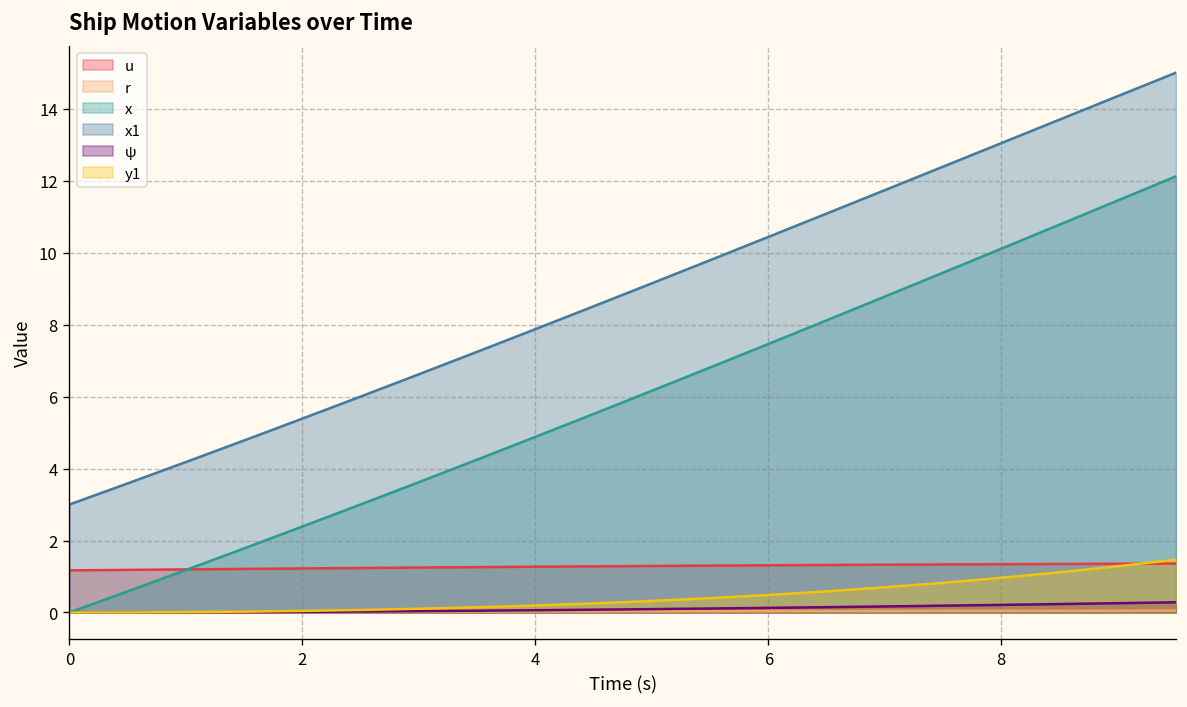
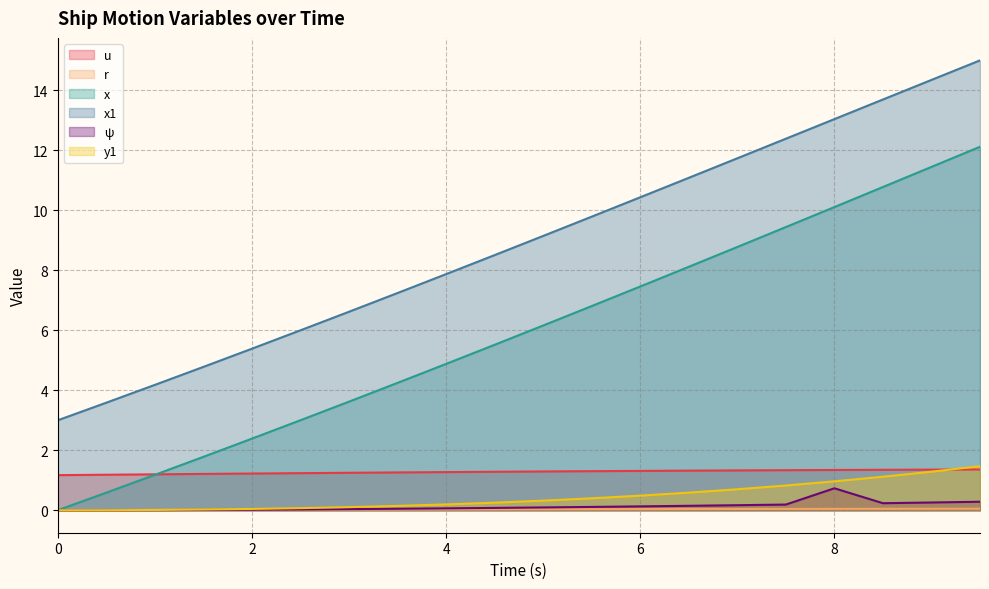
ψ, 8: 0.2 -> 0.7
